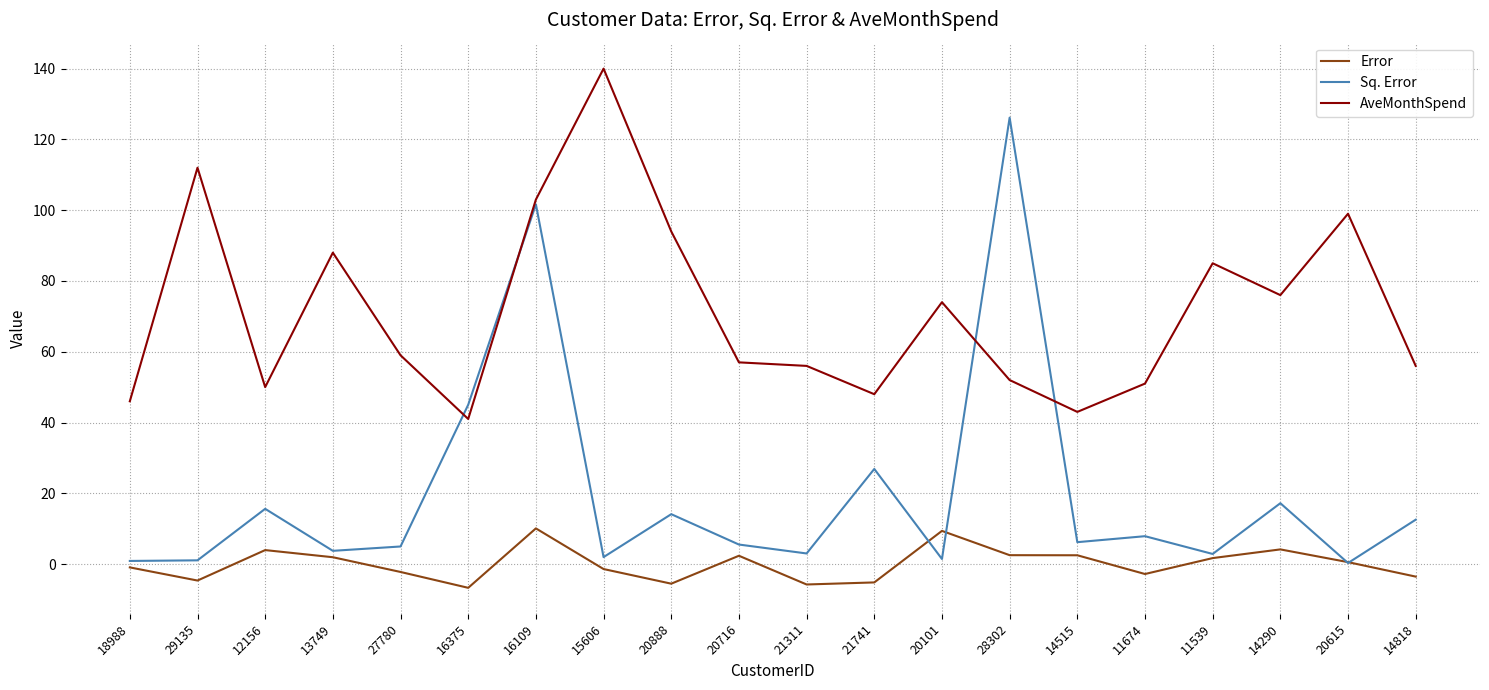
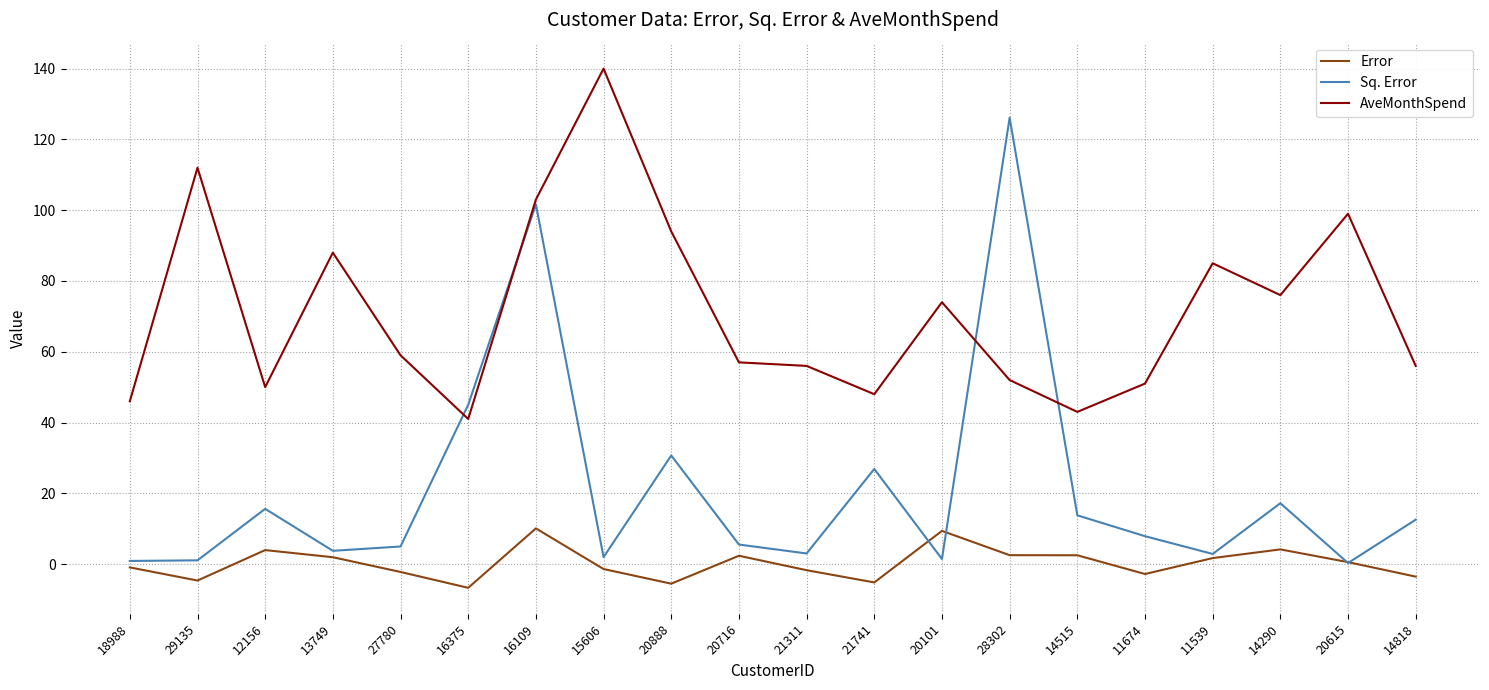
Sq. Error, 20888: 14 -> 31
Error, 21311: -6 -> -2
Sq. Error, 14515: 6 -> 14
